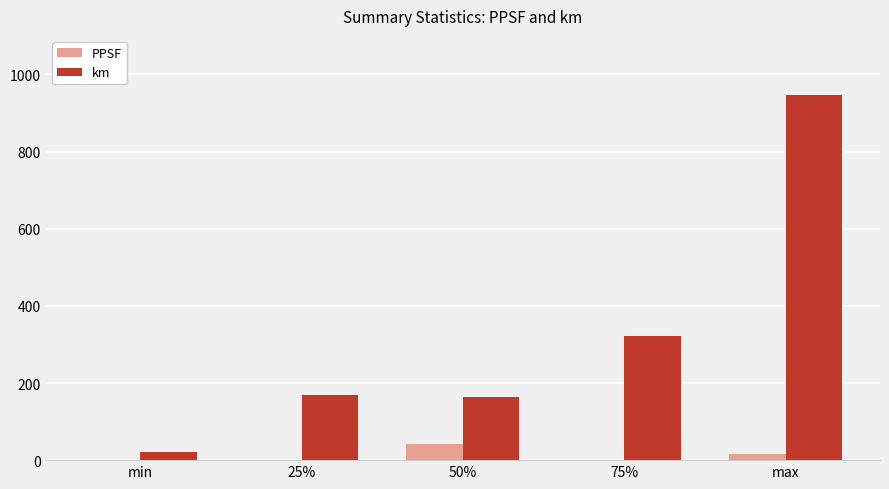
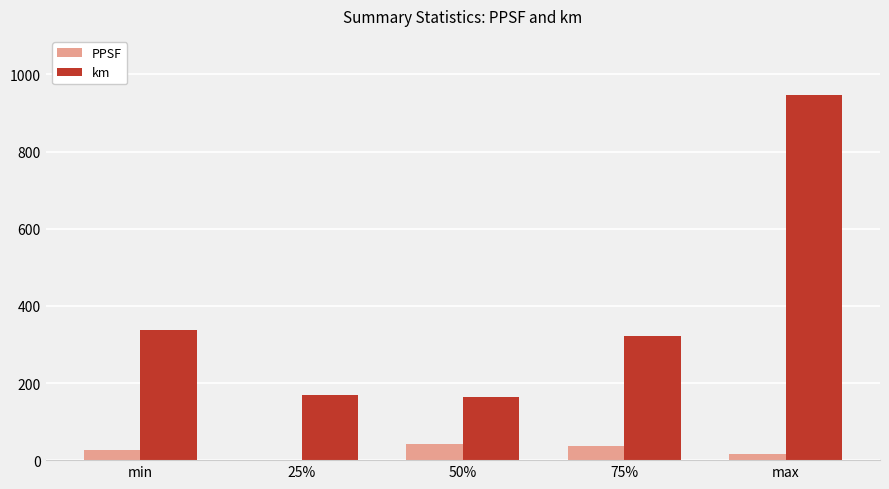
PPSF, min: 0 -> 30
km, min: 20 -> 340
PPSF, 75%: 0 -> 40
